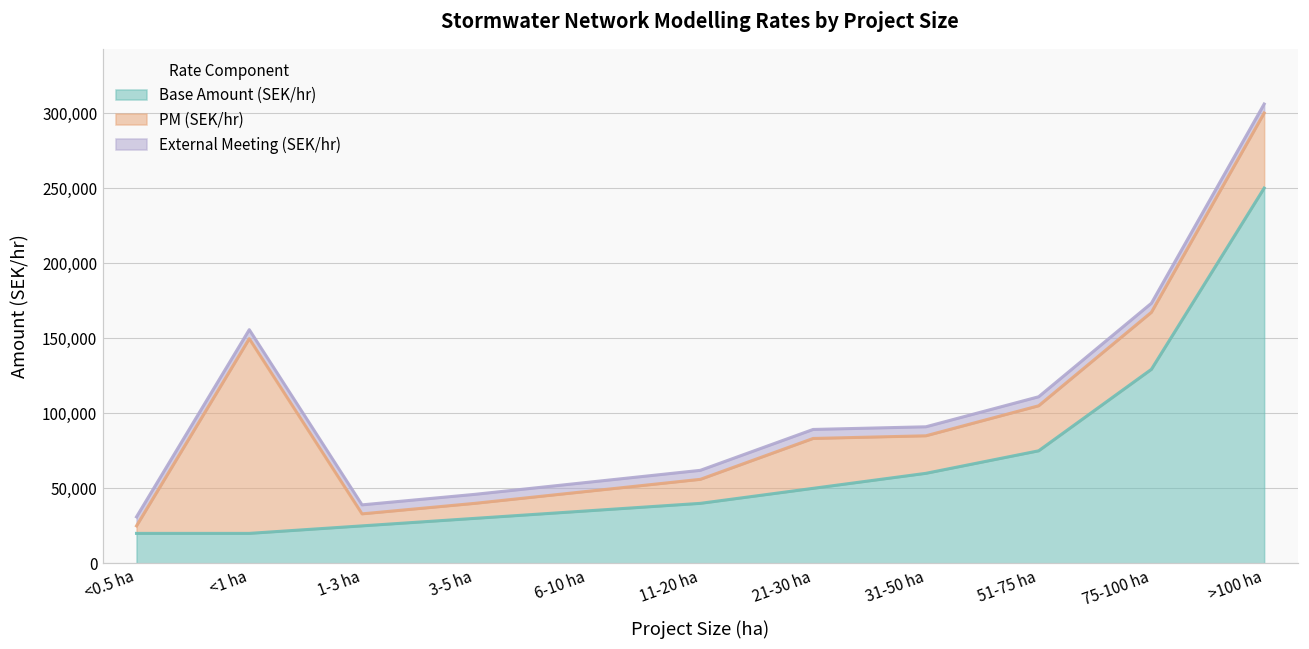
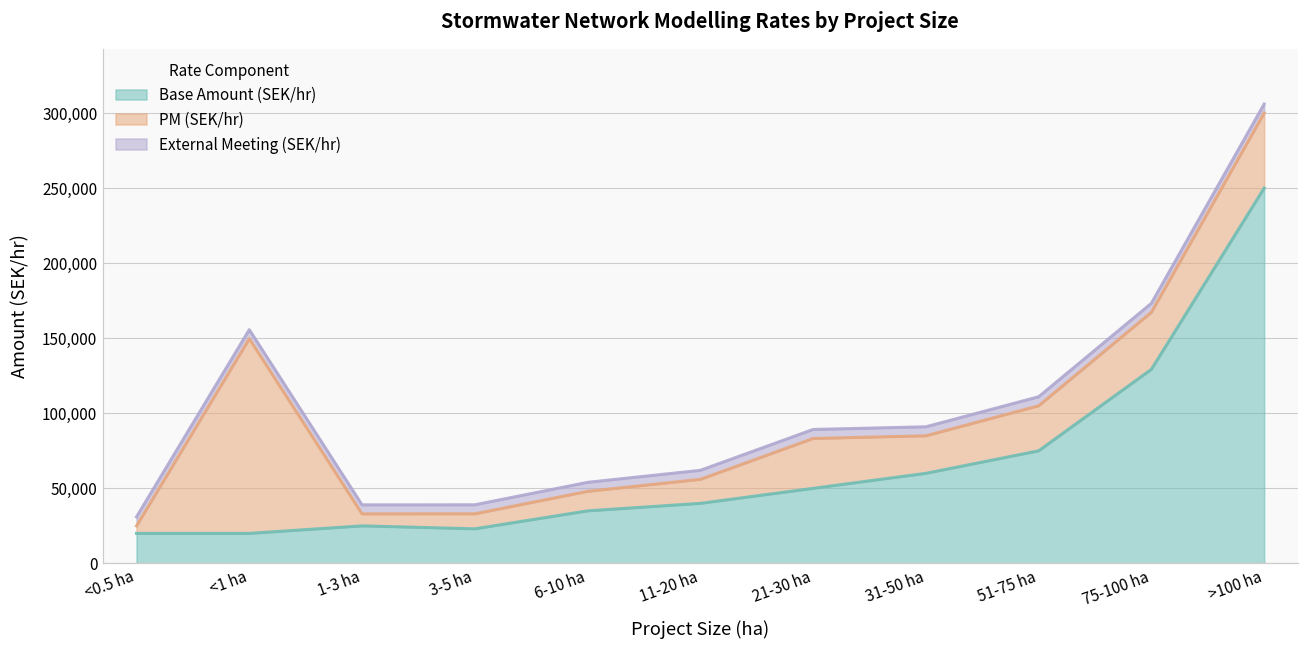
Base Amount (SEK/hr), 3-5 ha: 30,000 -> 23,000
